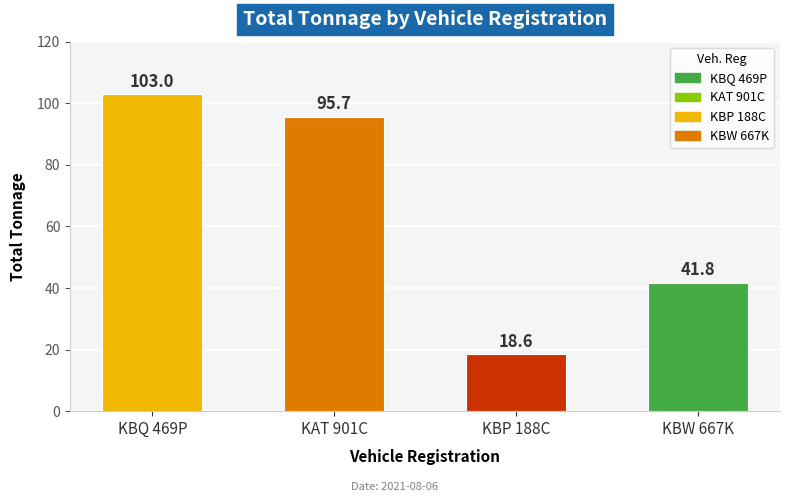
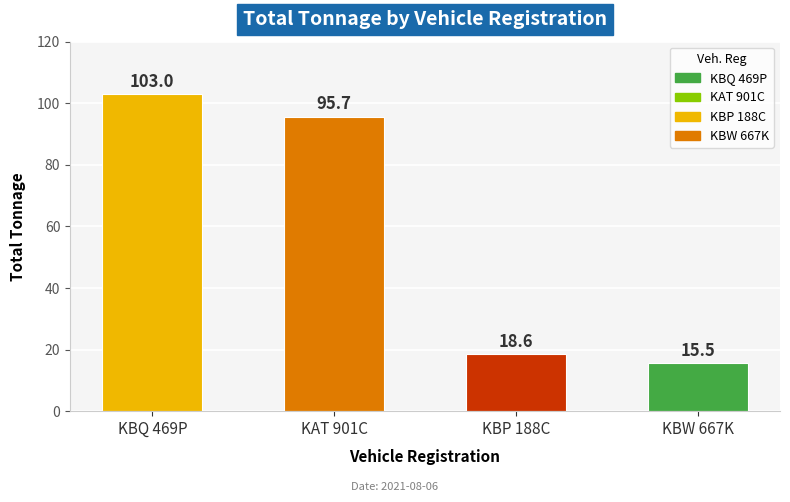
KBW 667K: 41.8 -> 15.5
